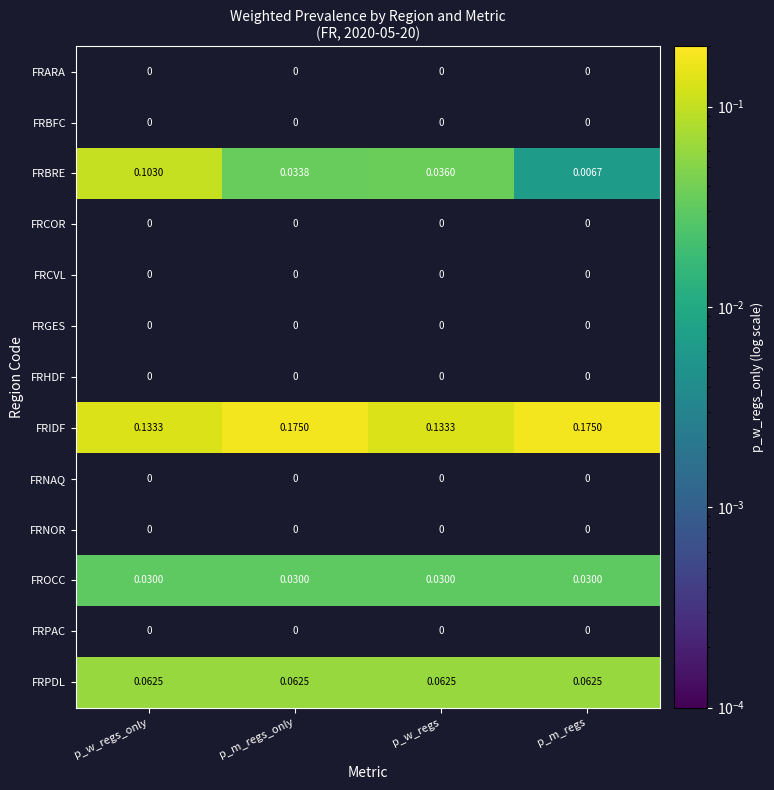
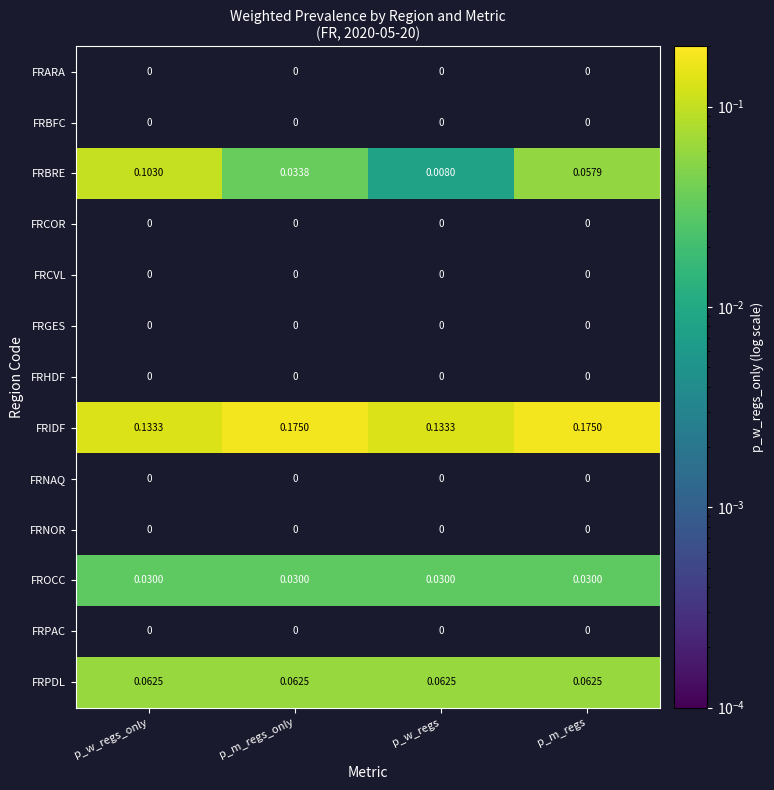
FRBRE, p_w_regs: 0.0360 -> 0.0080
FRBRE, p_m_regs: 0.0067 -> 0.0579
